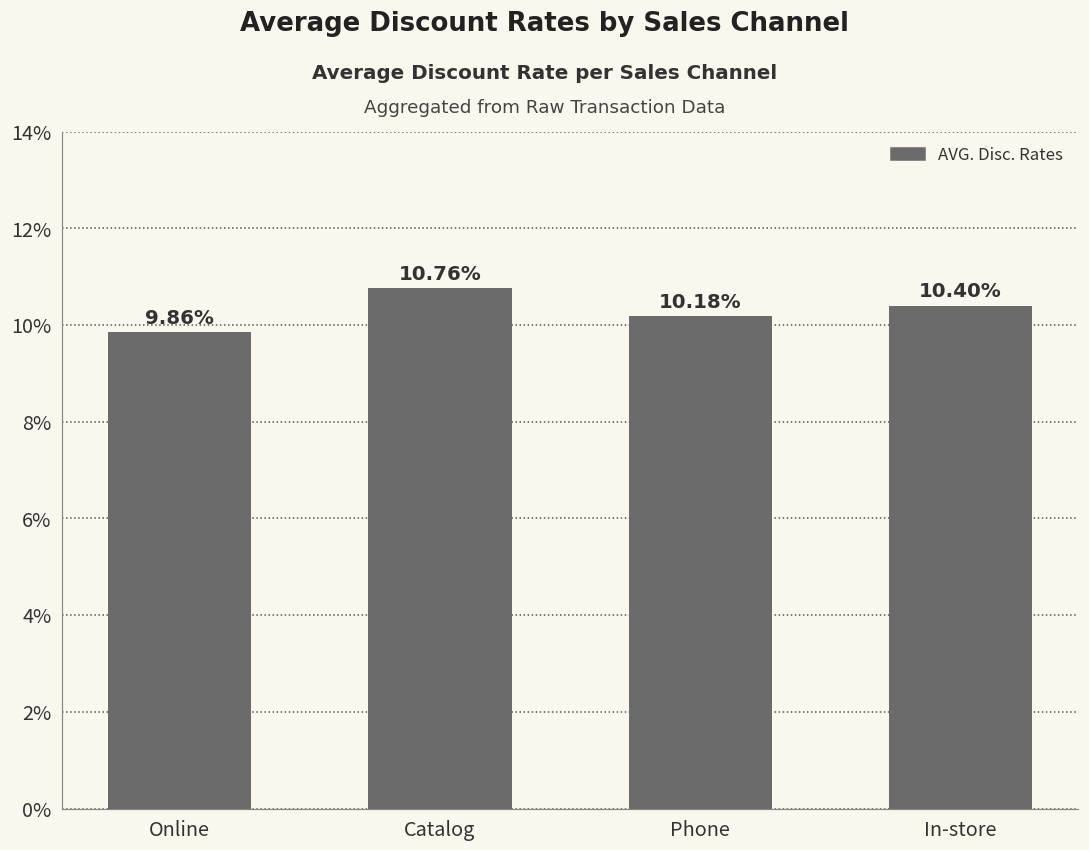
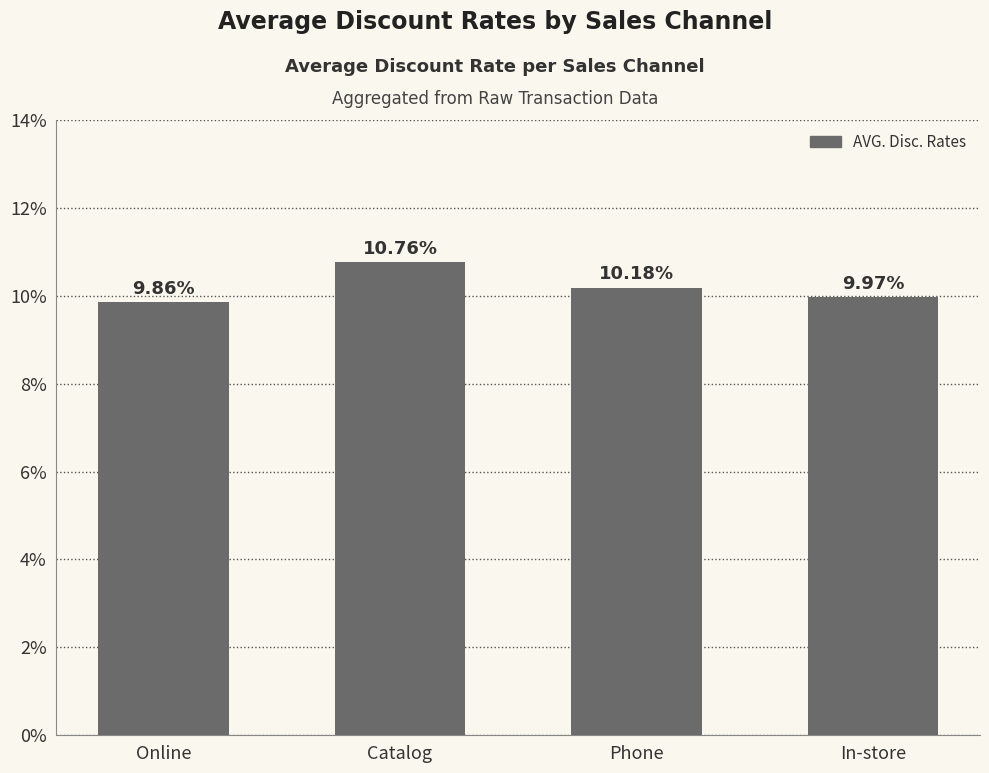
In-store: 10.40% -> 9.97%
